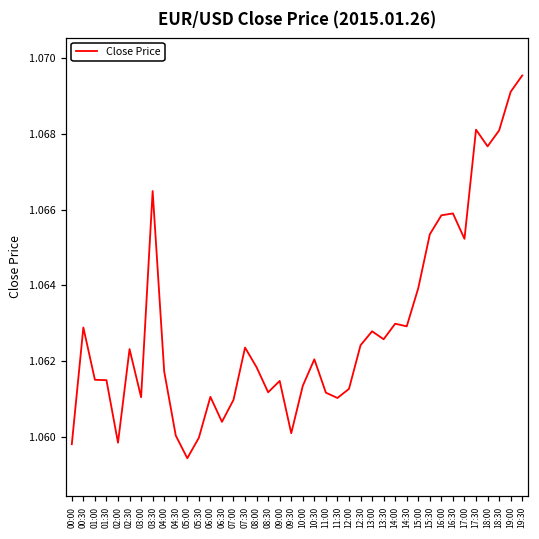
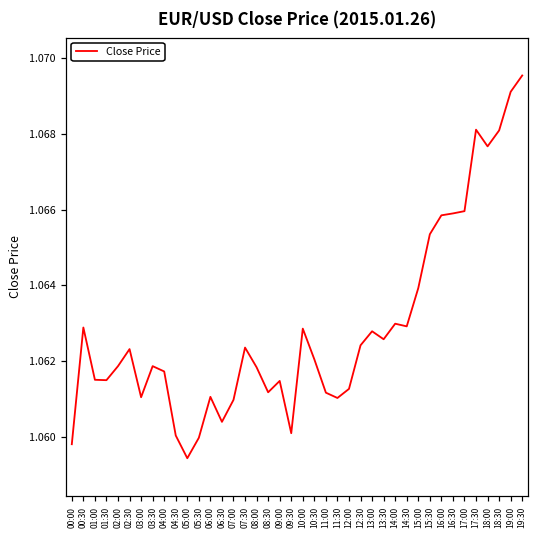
02:00: 1.0599 -> 1.0619
03:30: 1.0665 -> 1.0619
10:00: 1.0614 -> 1.0629
17:00: 1.0652 -> 1.0660
